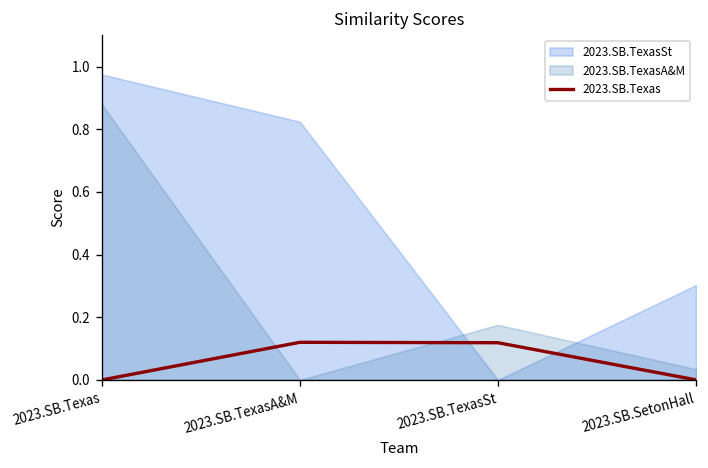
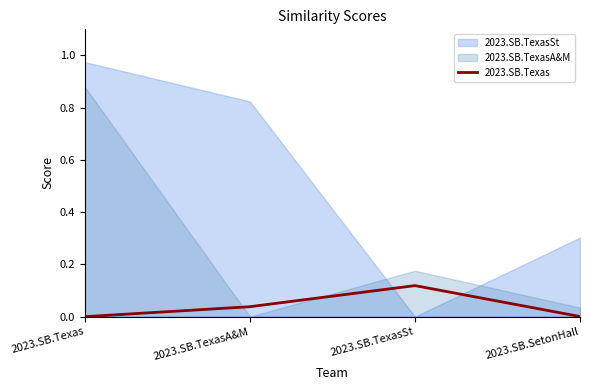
2023.SB.Texas, 2023.SB.TexasA&M: 0.12 -> 0.04
